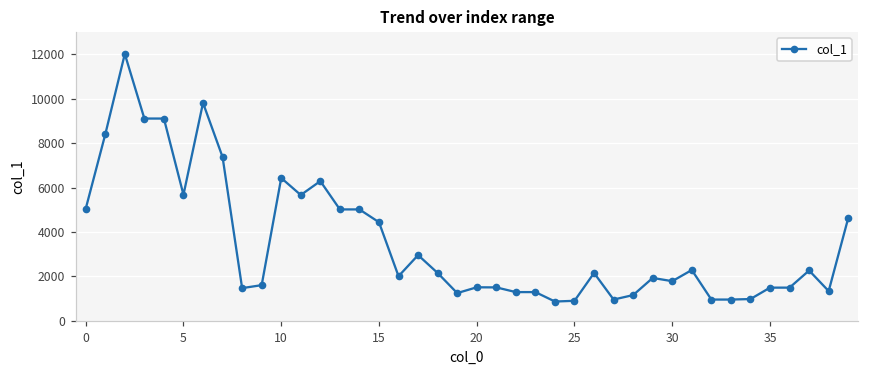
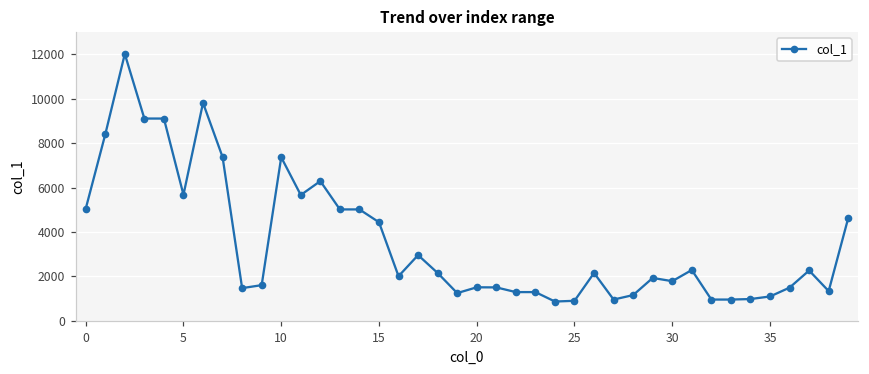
10: 6400 -> 7400
35: 1500 -> 1100
